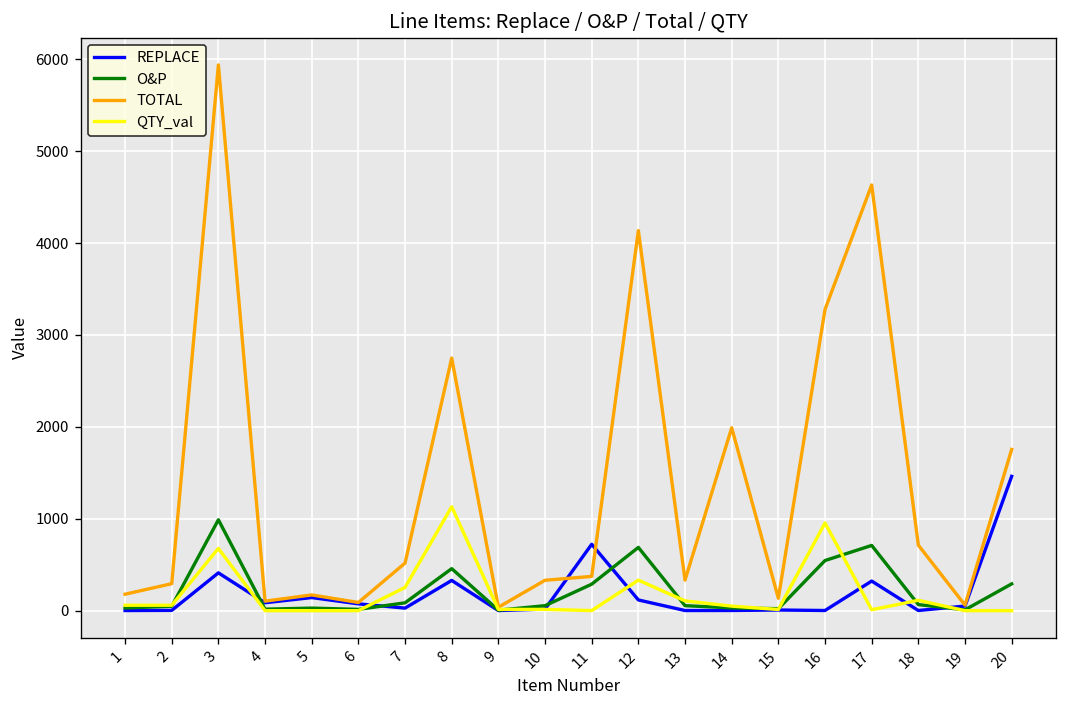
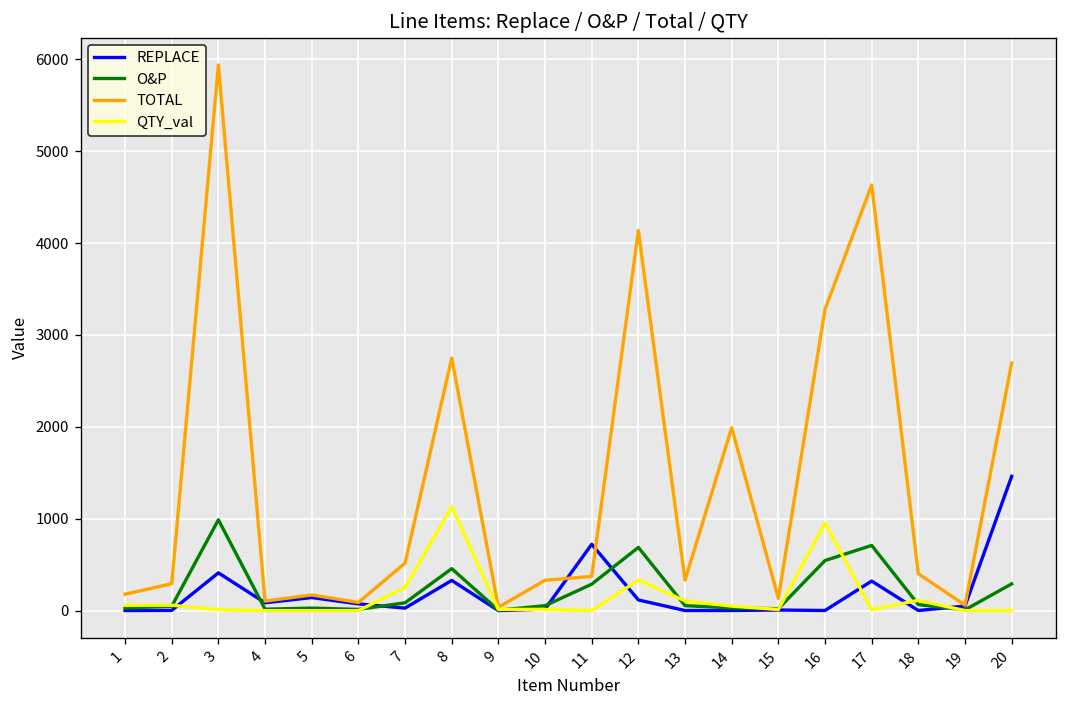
QTY_val, 3: 700 -> 0
TOTAL, 18: 700 -> 400
TOTAL, 20: 1800 -> 2700
